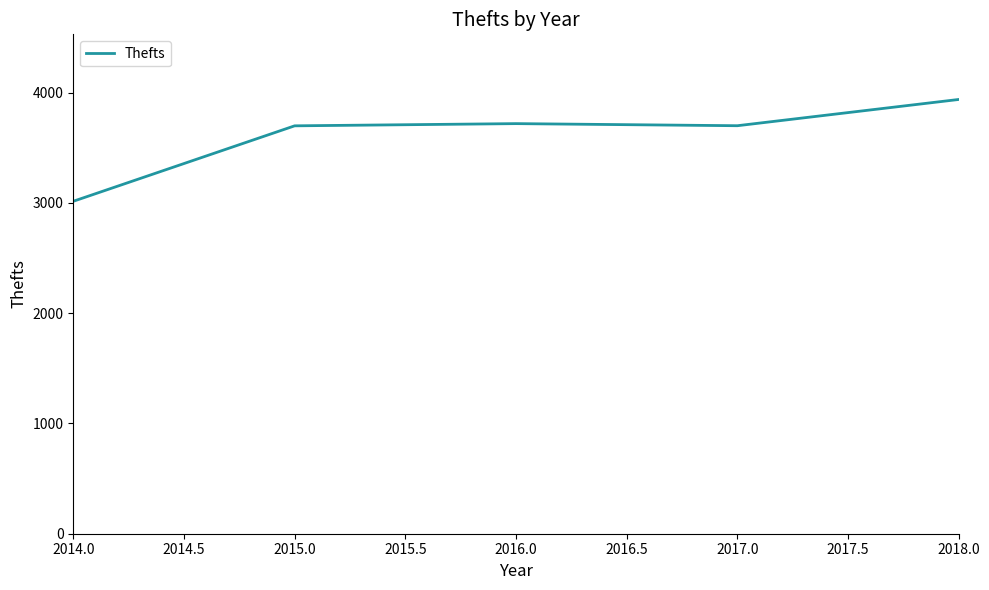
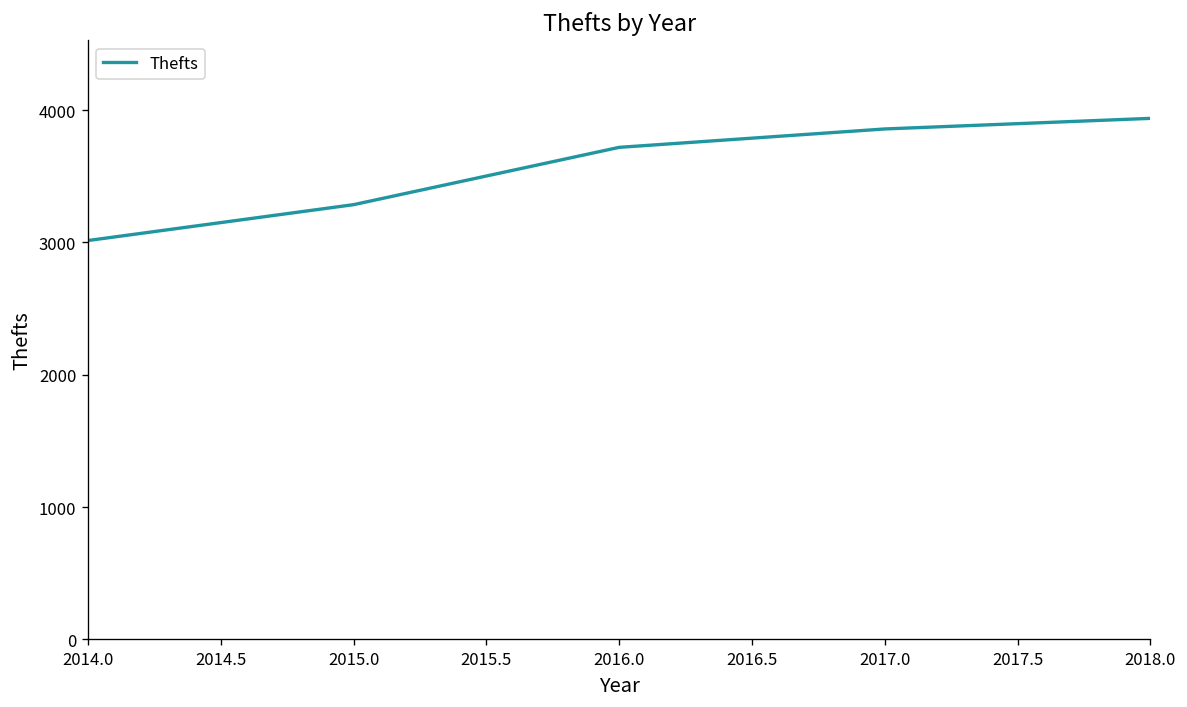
2015.0: 3700 -> 3290
2017.0: 3700 -> 3860
